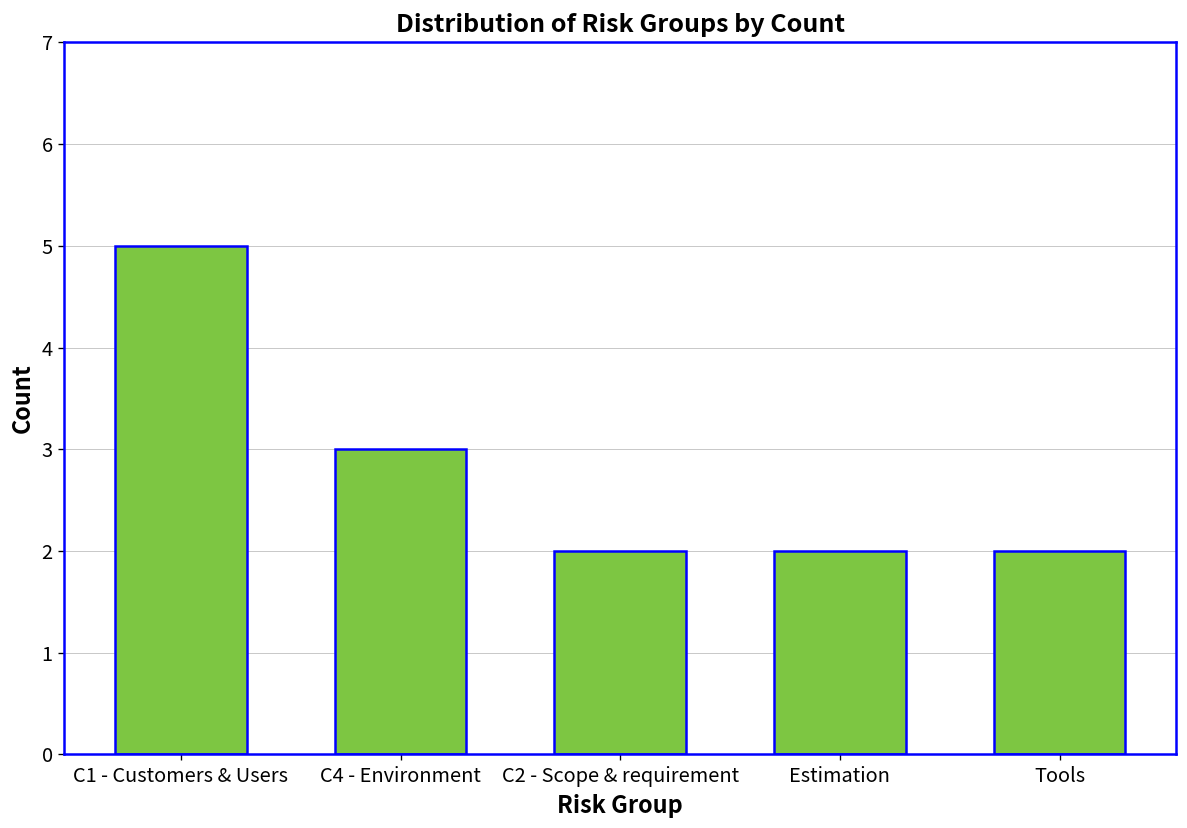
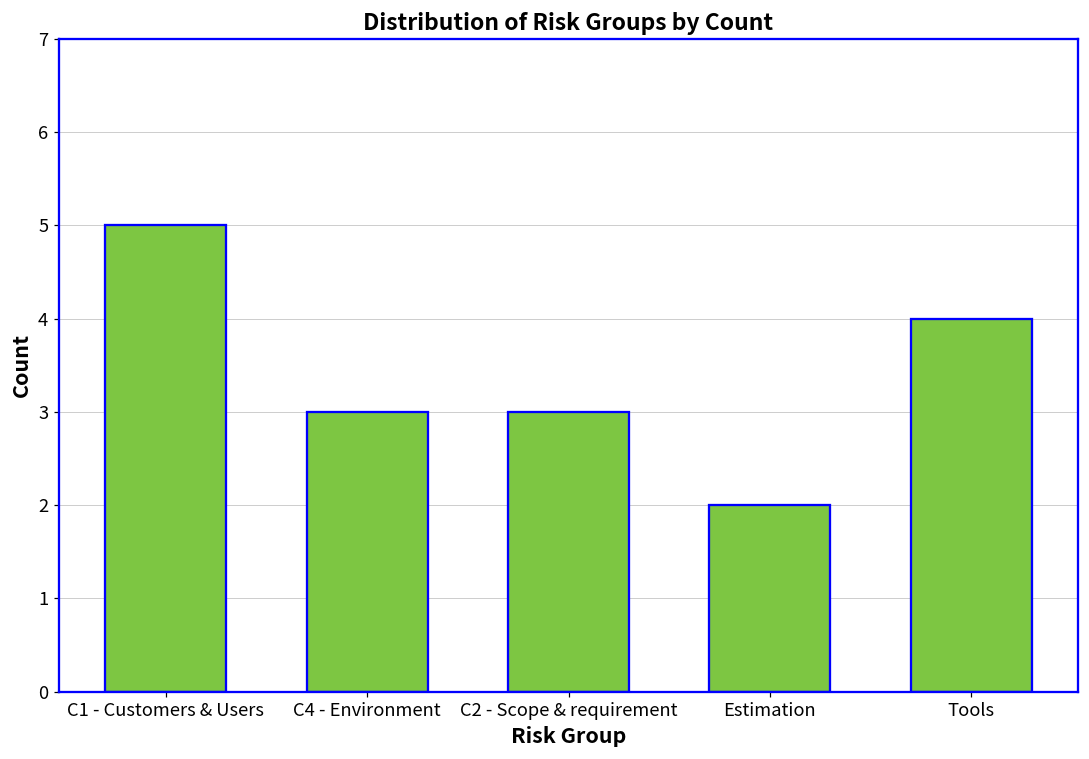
C2 - Scope & requirement: 2 -> 3
Tools: 2 -> 4
